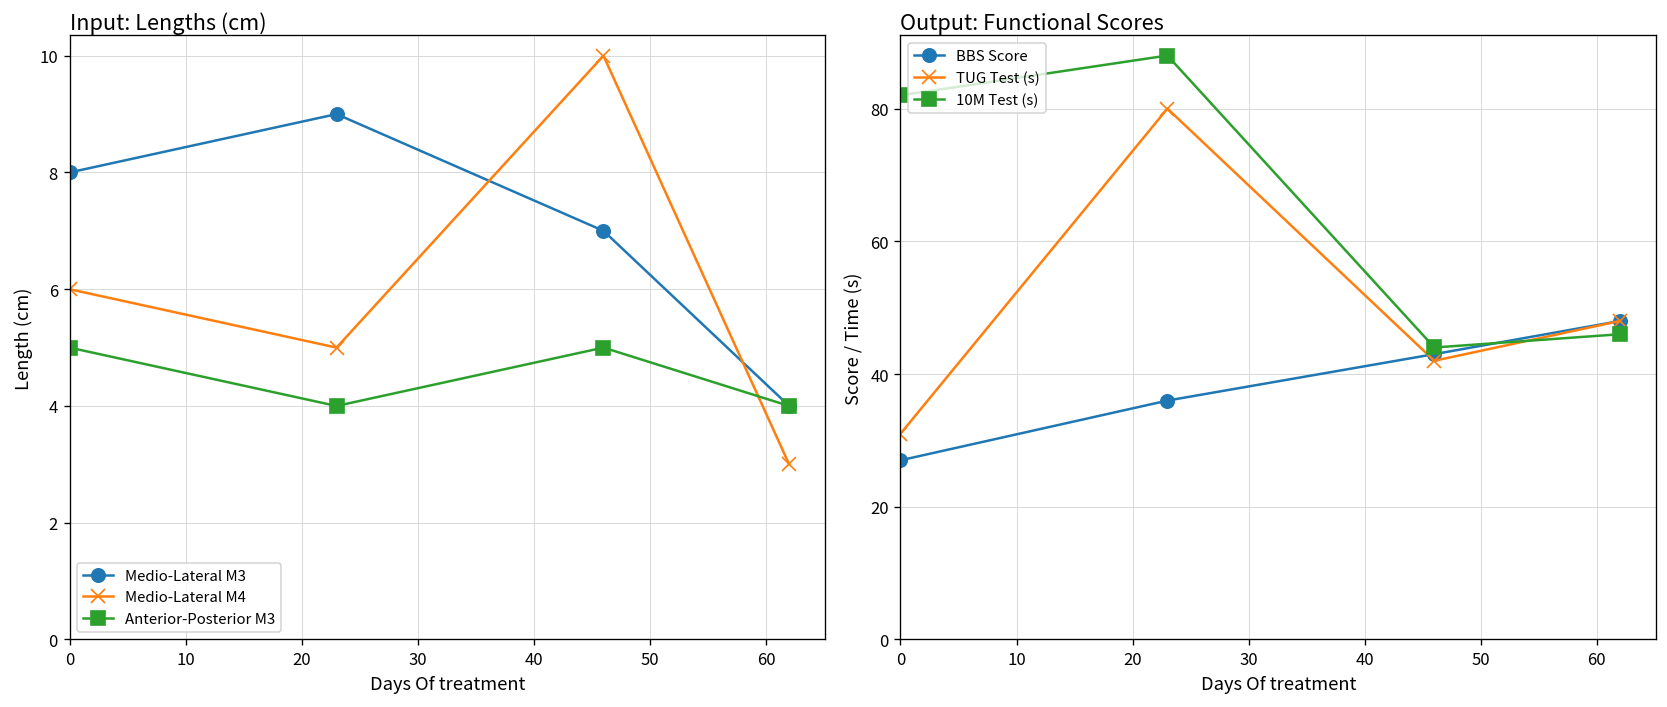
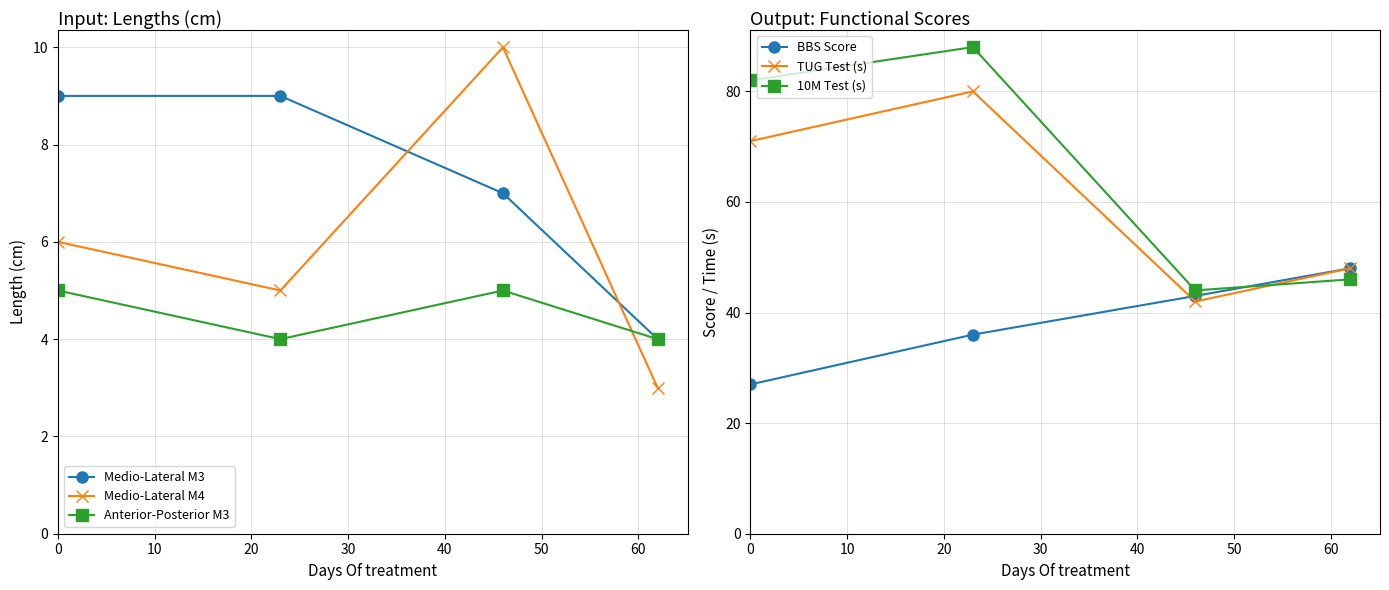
Input: Lengths (cm), Medio-Lateral M3, 0: 8 -> 9
Output: Functional Scores, TUG Test (s), 0: 31 -> 71
